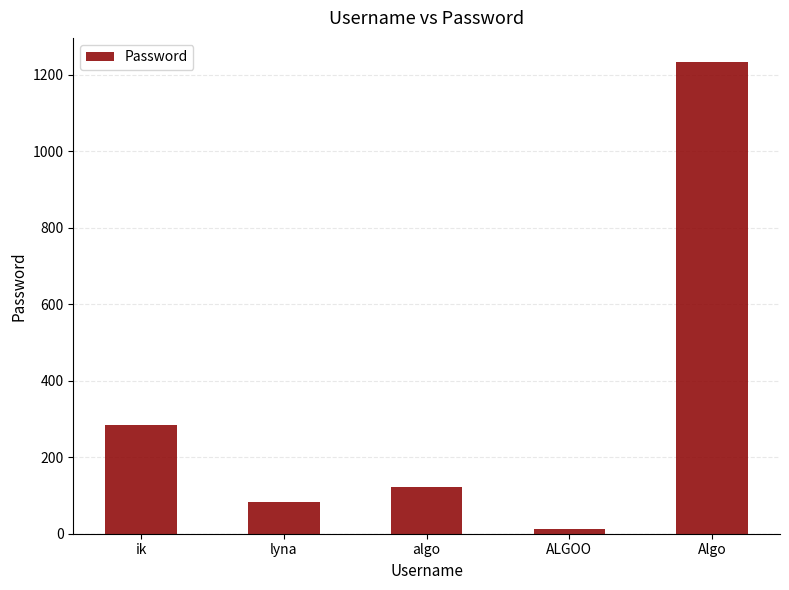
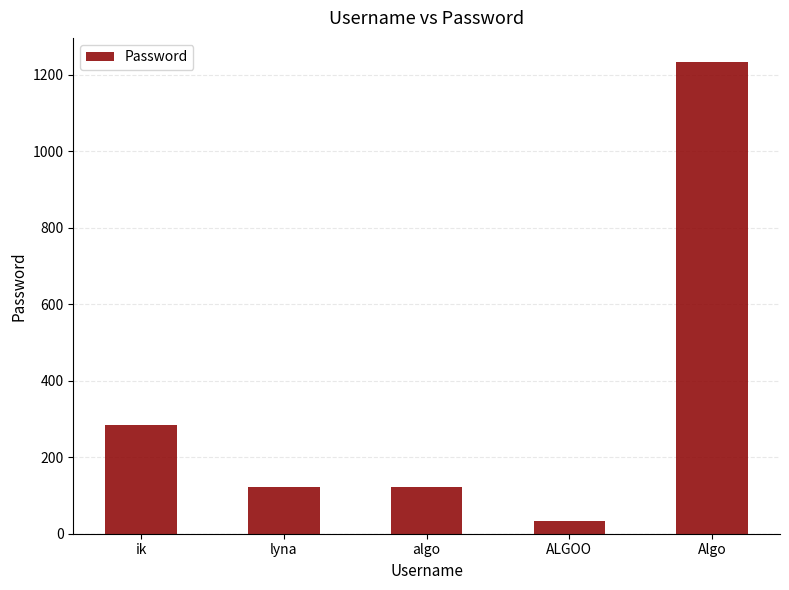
lyna: 80 -> 120
ALGOO: 10 -> 30
